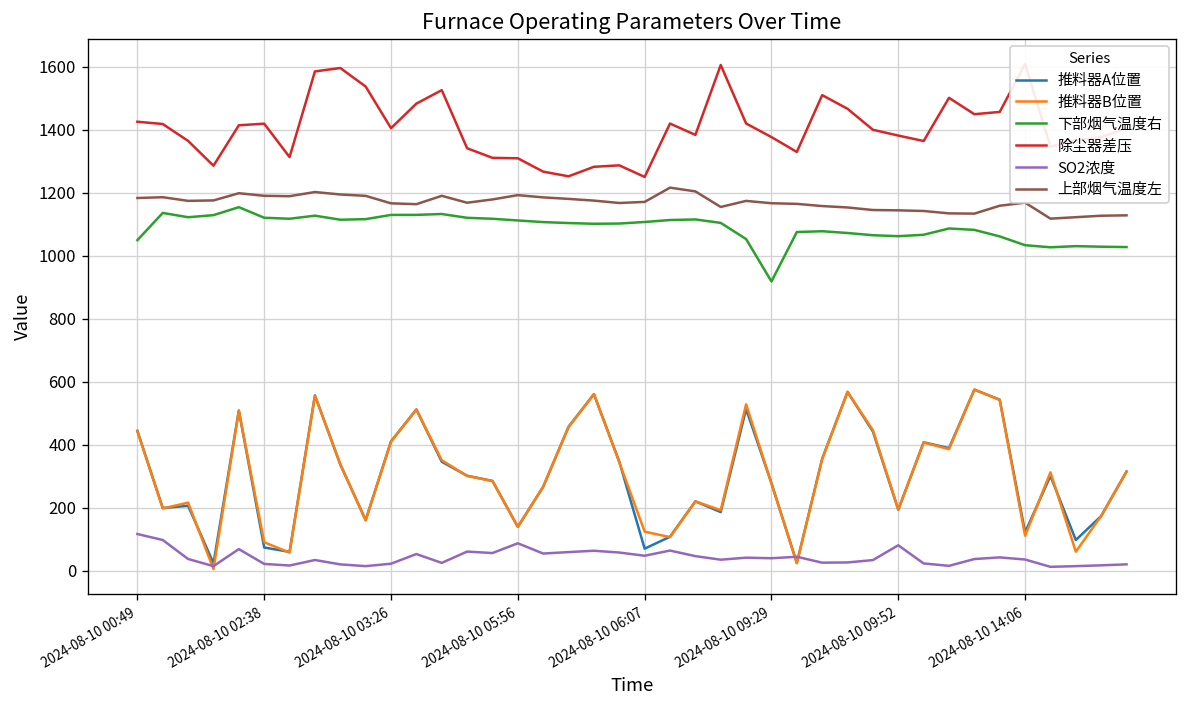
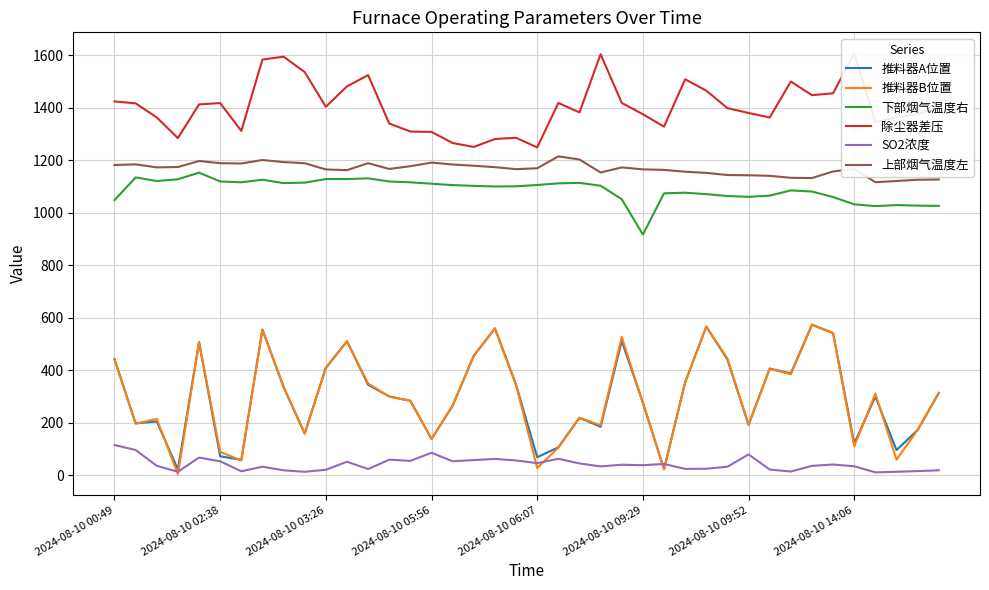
SO2浓度, 2024-08-10 02:38: 20 -> 50
推料器B位置, 2024-08-10 06:07: 120 -> 30
